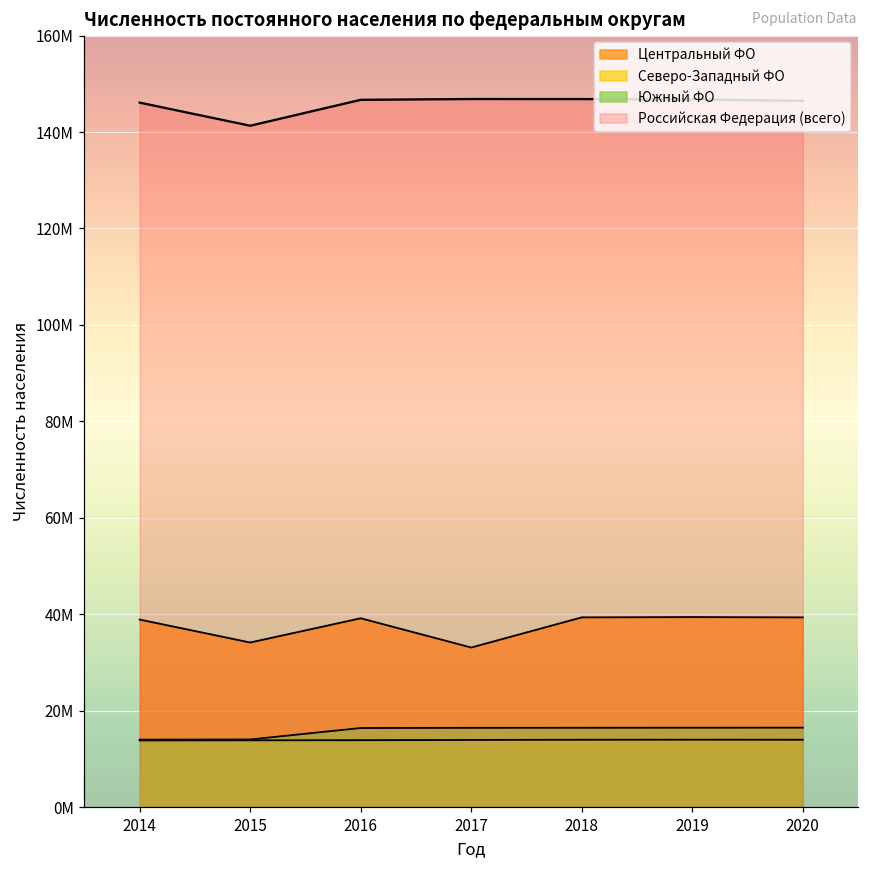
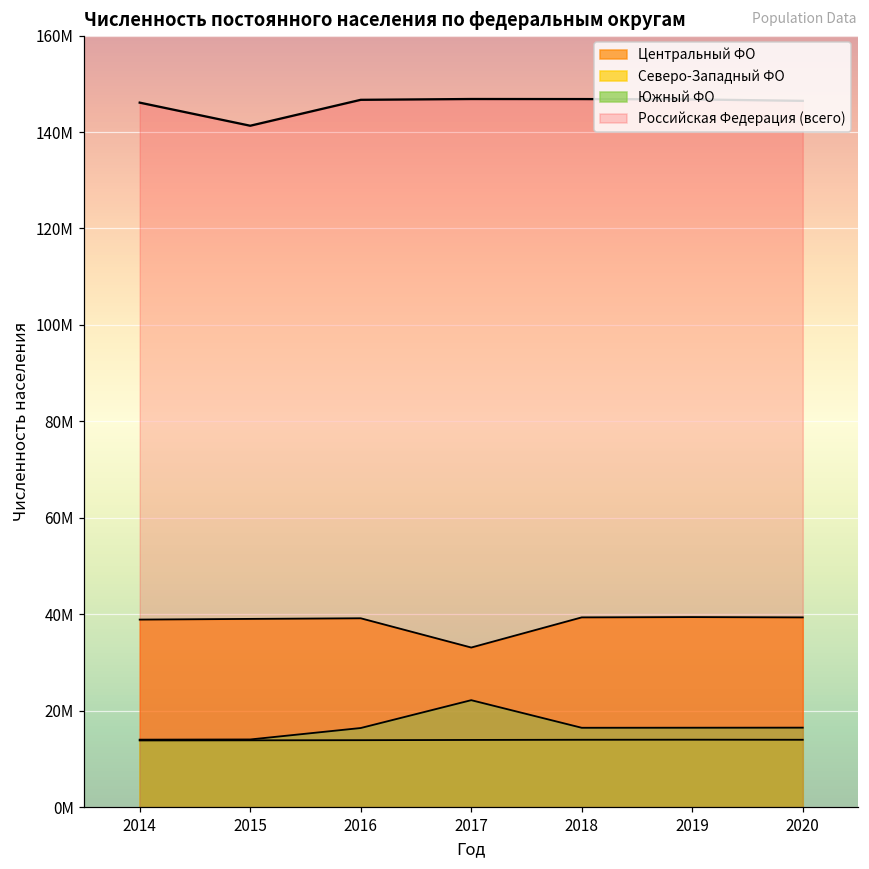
Центральный ФО, 2015: 34000000 -> 39000000
Южный ФО, 2017: 16000000 -> 22000000
